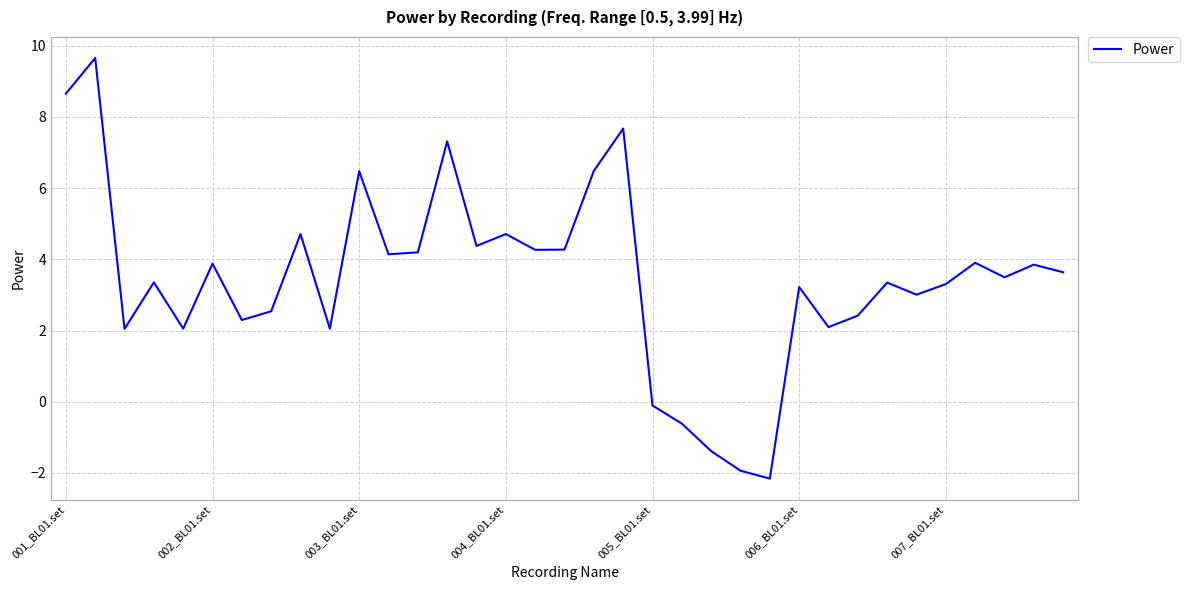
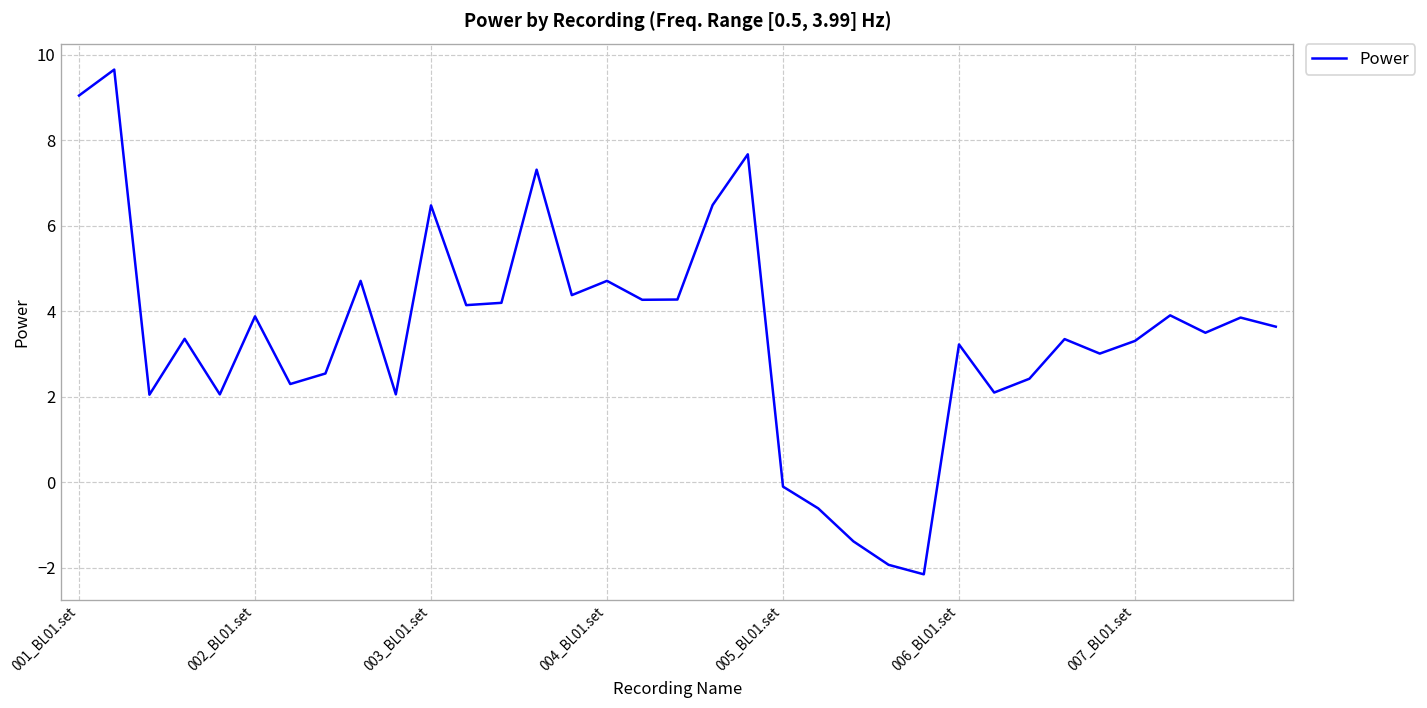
001_BL01.set: 8.7 -> 9.0
